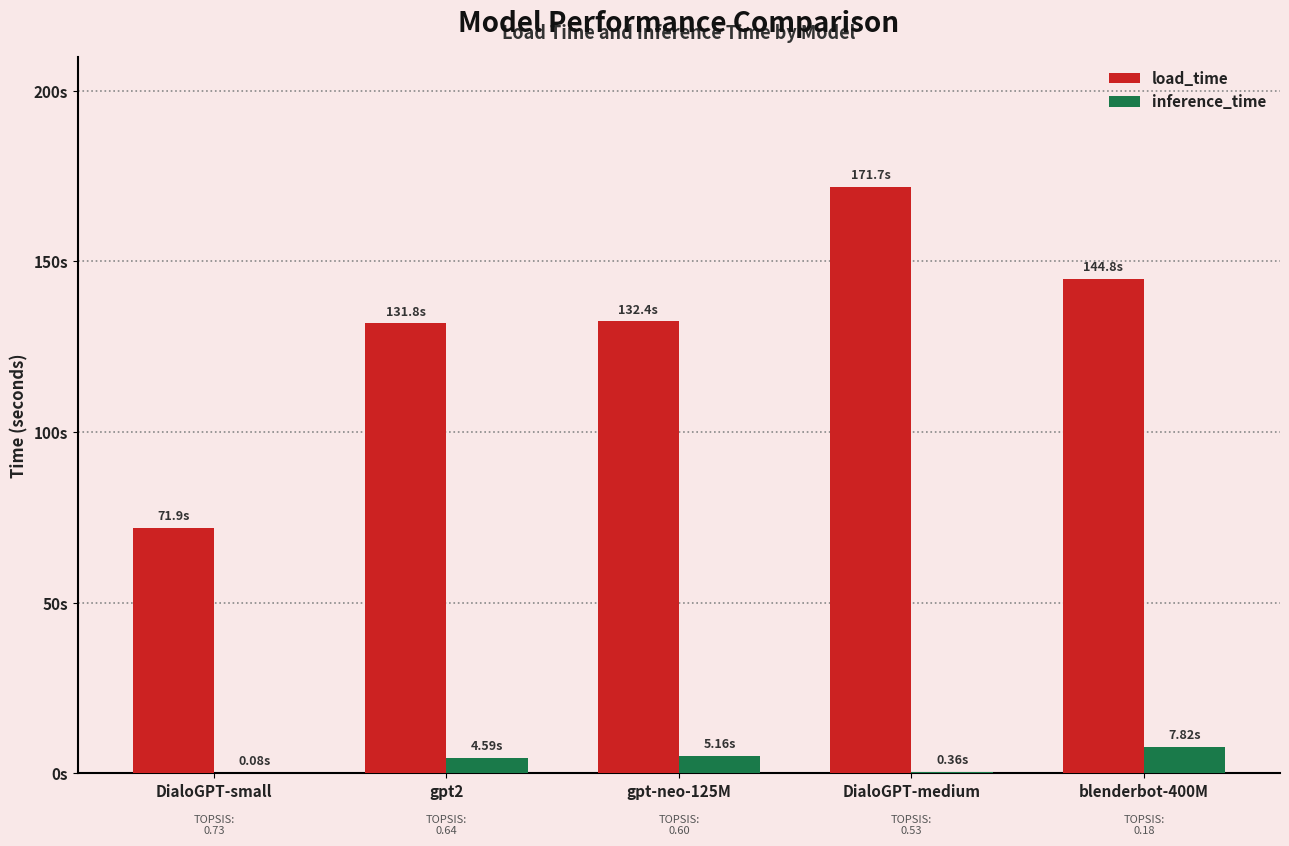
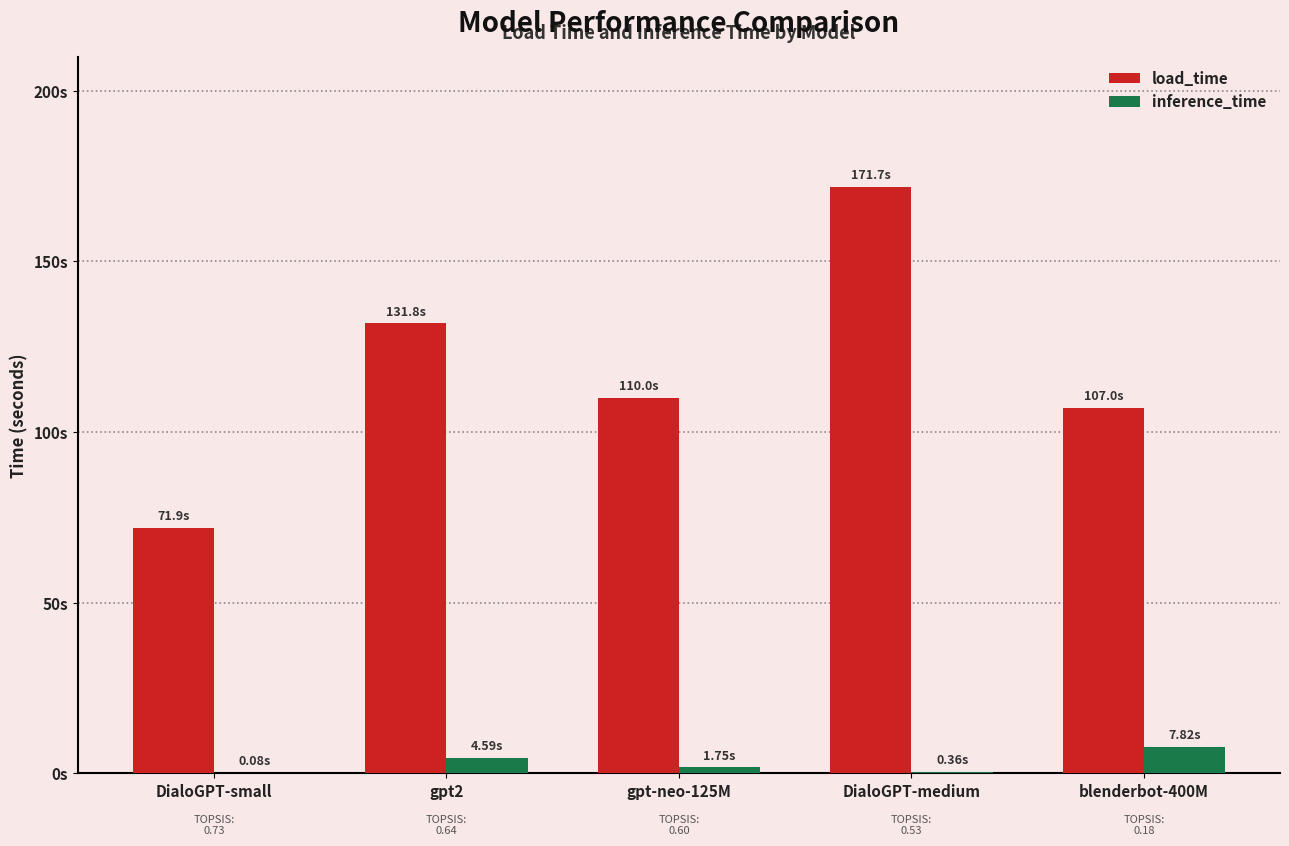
load_time, gpt-neo-125M: 132.4s -> 110.0s
inference_time, gpt-neo-125M: 5.16s -> 1.75s
load_time, blenderbot-400M: 144.8s -> 107.0s
